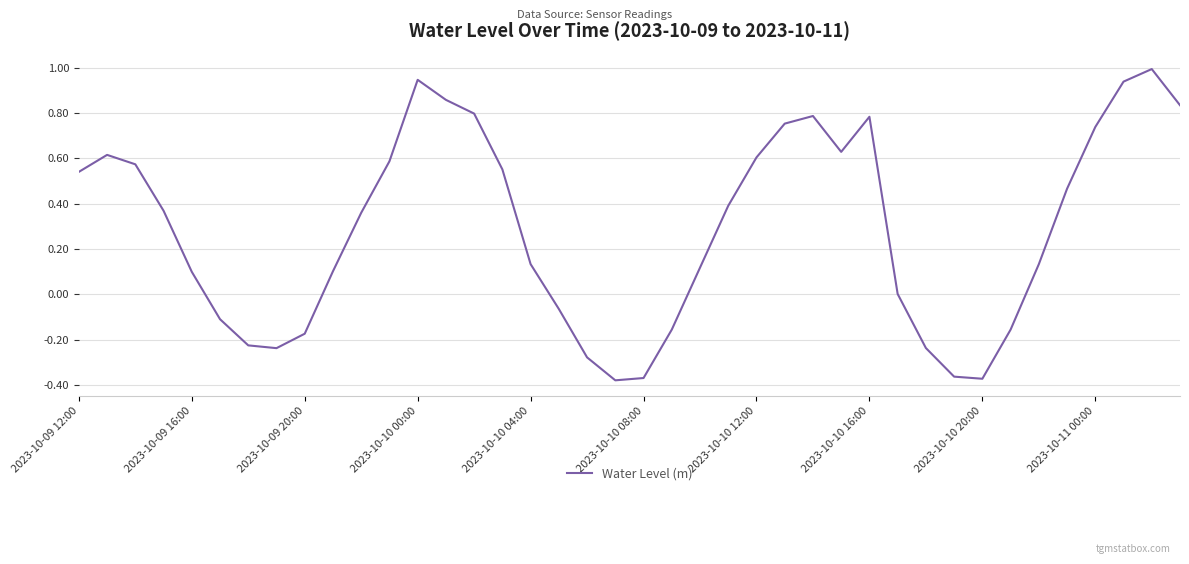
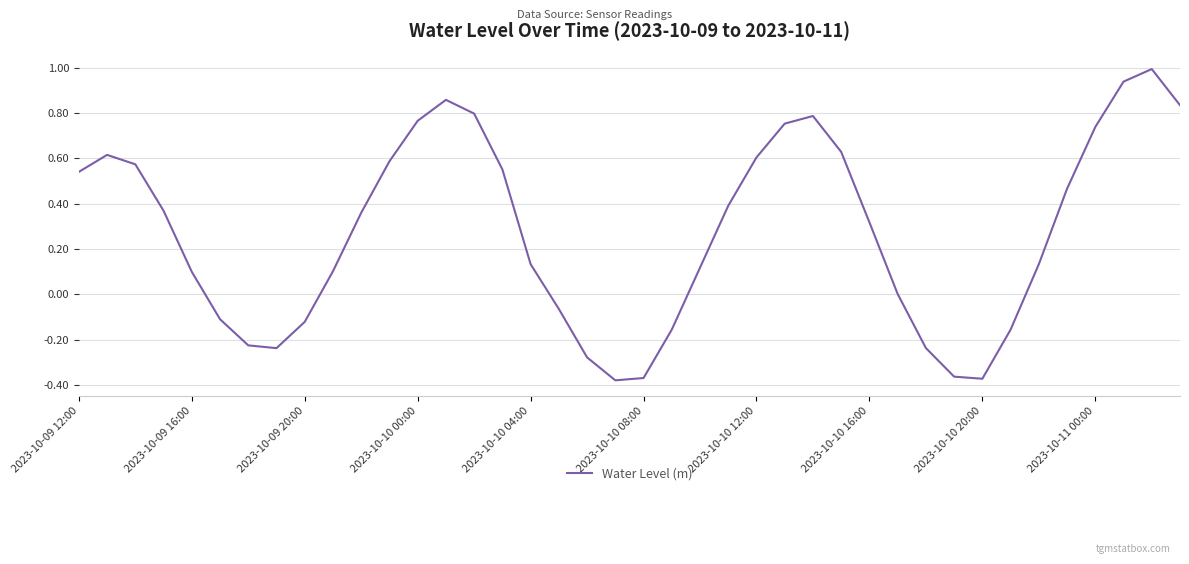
2023-10-09 20:00: -0.17 -> -0.12
2023-10-10 00:00: 0.95 -> 0.77
2023-10-10 16:00: 0.78 -> 0.32
